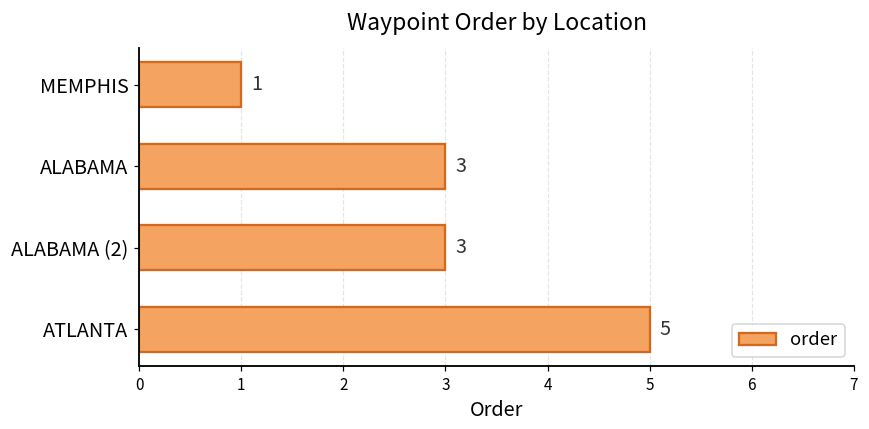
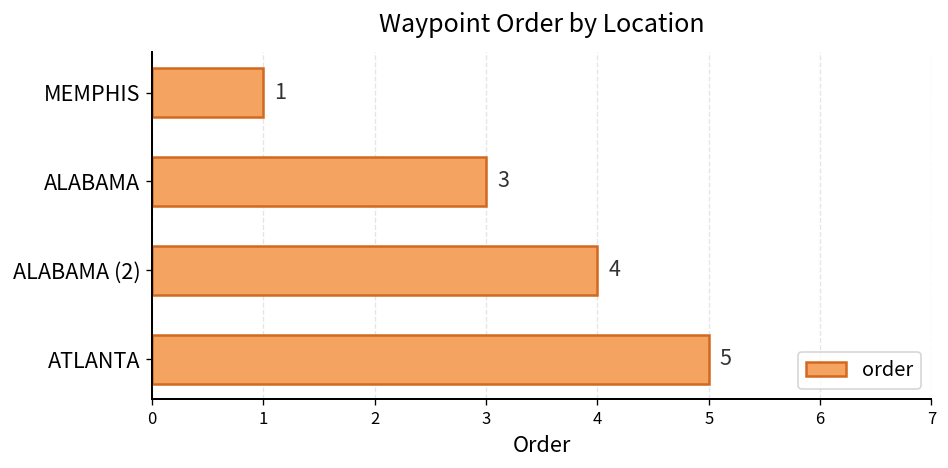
ALABAMA (2): 3 -> 4
